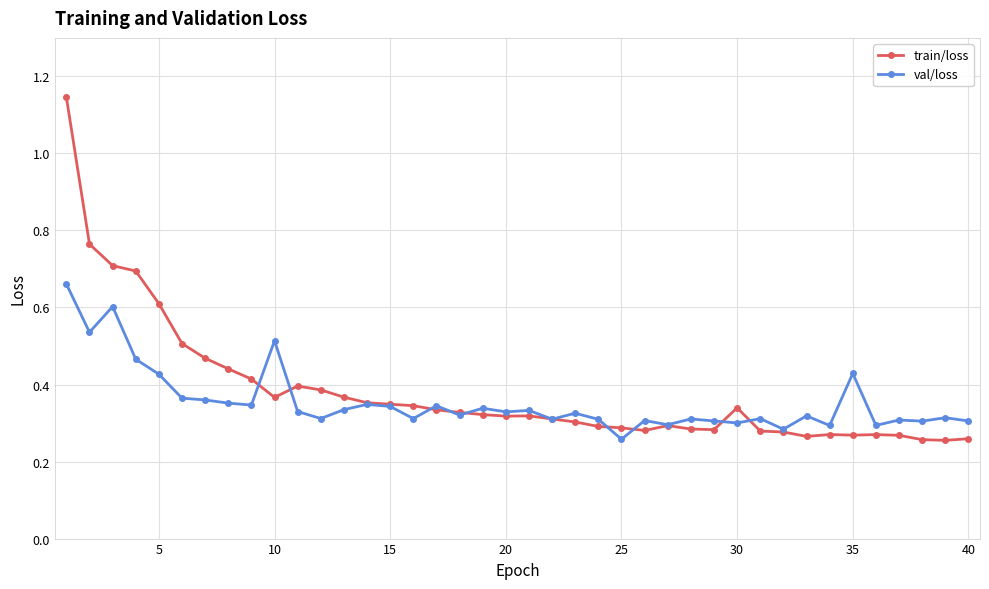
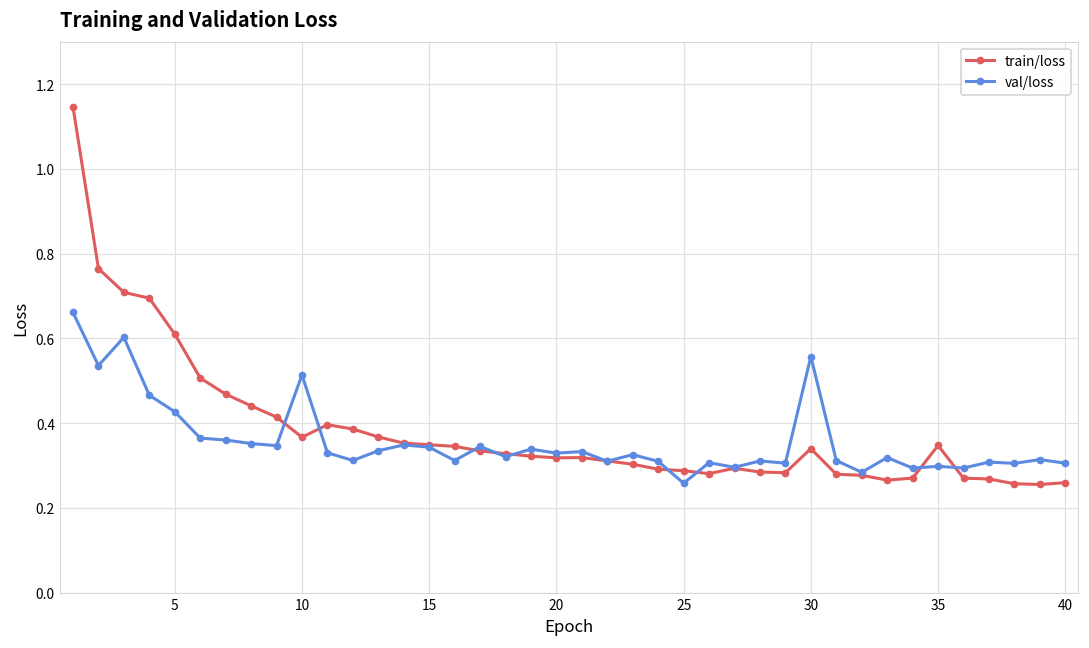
val/loss, 30: 0.30 -> 0.56
train/loss, 35: 0.27 -> 0.35
val/loss, 35: 0.43 -> 0.30
